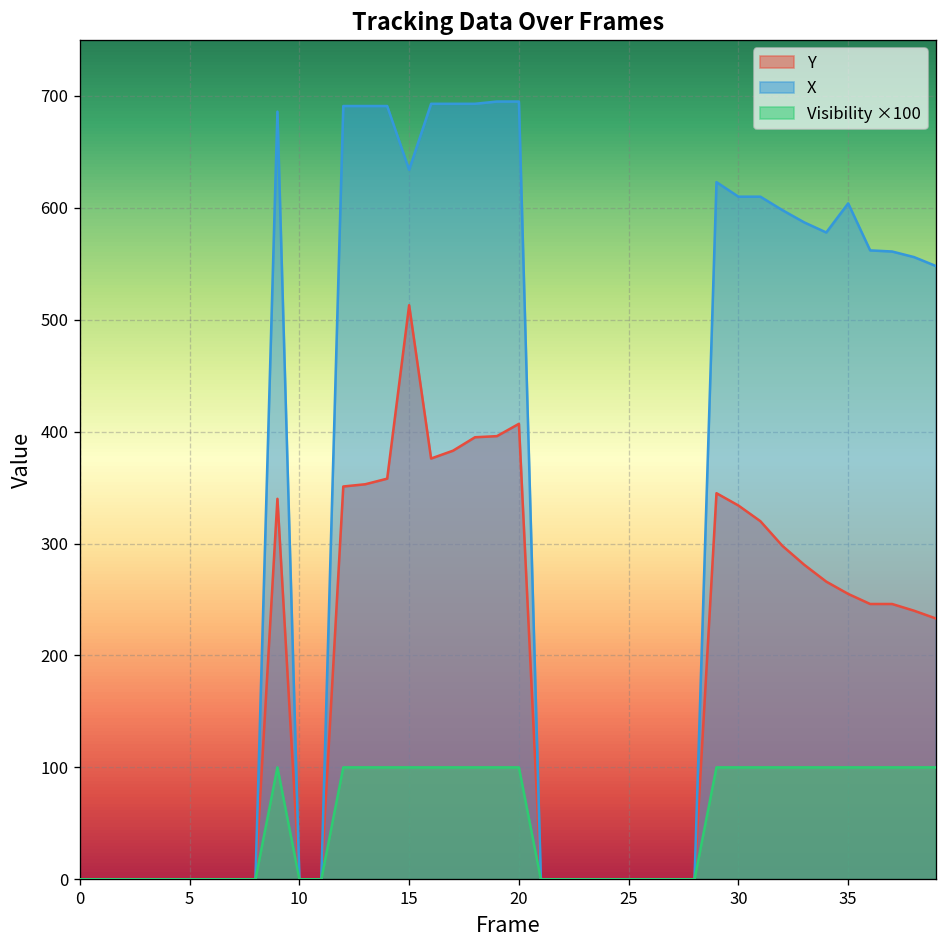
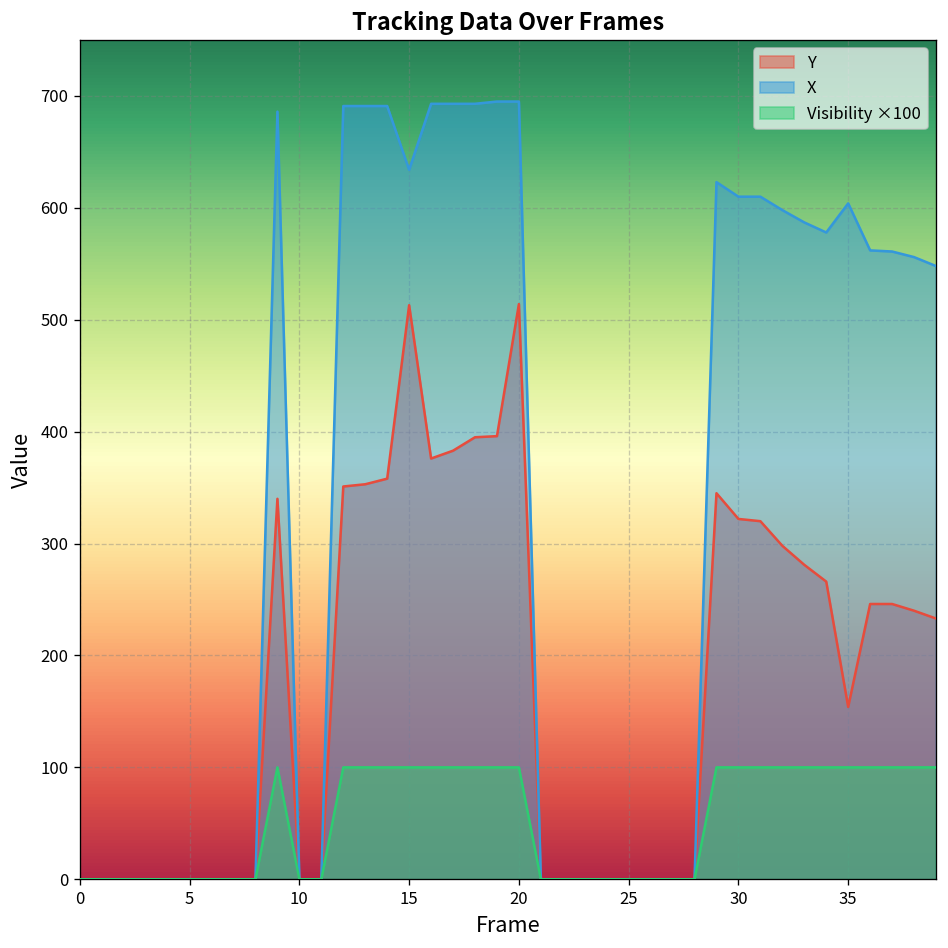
Y, 20: 410 -> 510
Y, 30: 330 -> 320
Y, 35: 260 -> 150
